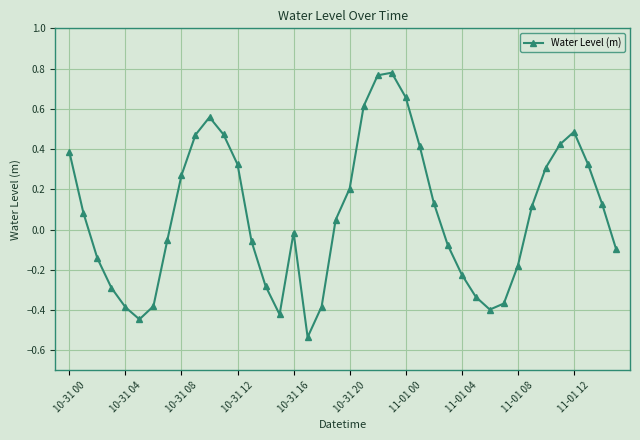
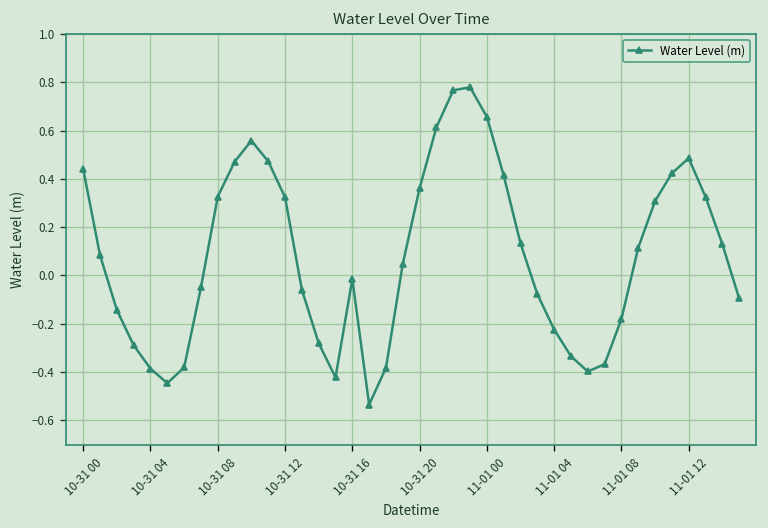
10-31 00: 0.39 -> 0.44
10-31 08: 0.27 -> 0.33
10-31 20: 0.20 -> 0.36
